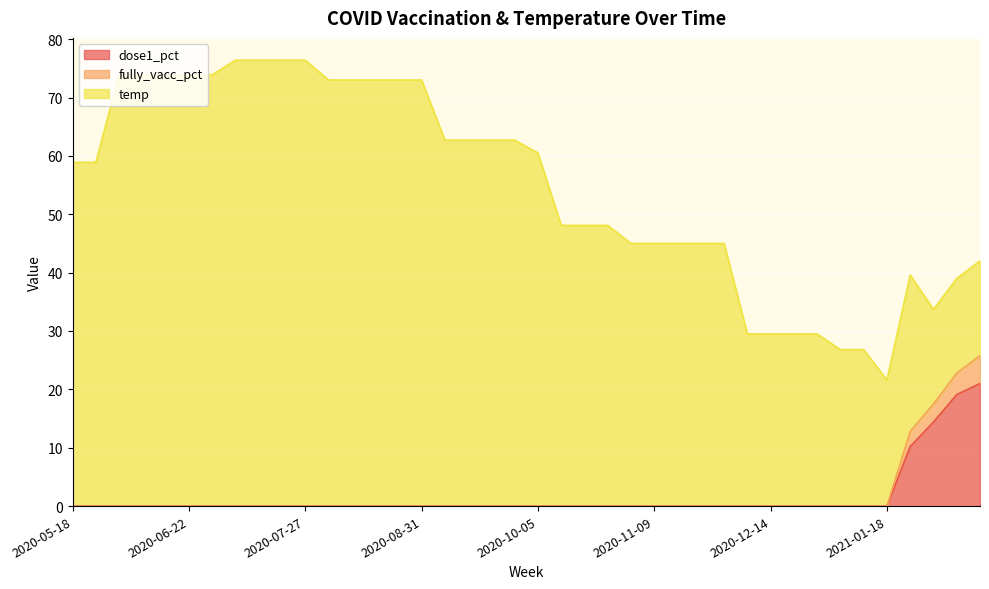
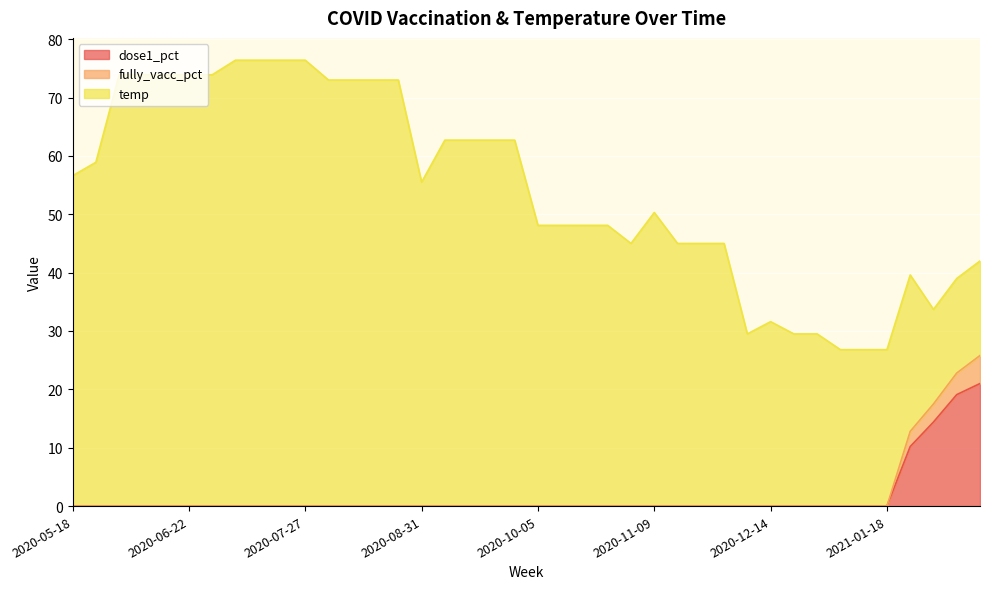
temp, 2020-05-18: 59 -> 57
temp, 2020-08-31: 73 -> 56
temp, 2020-10-05: 61 -> 48
temp, 2020-11-09: 45 -> 50
temp, 2020-12-14: 30 -> 32
temp, 2021-01-18: 22 -> 27
